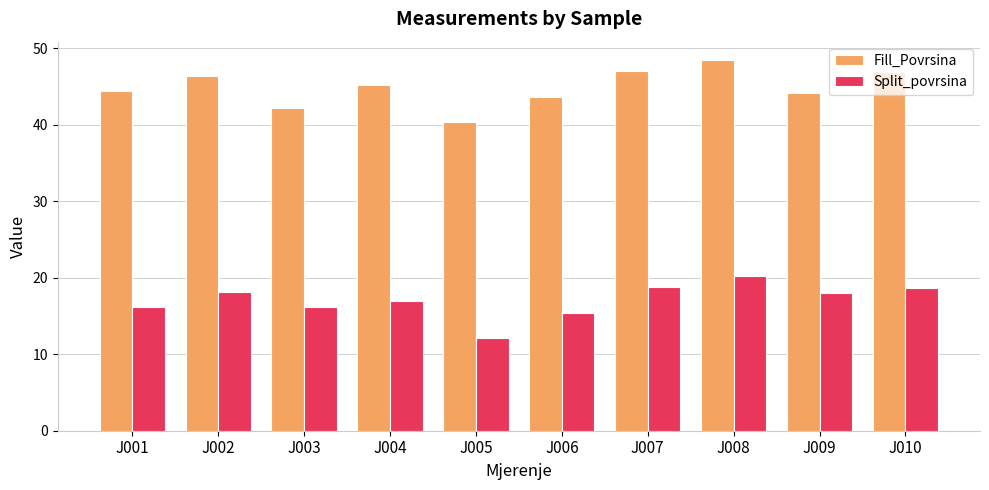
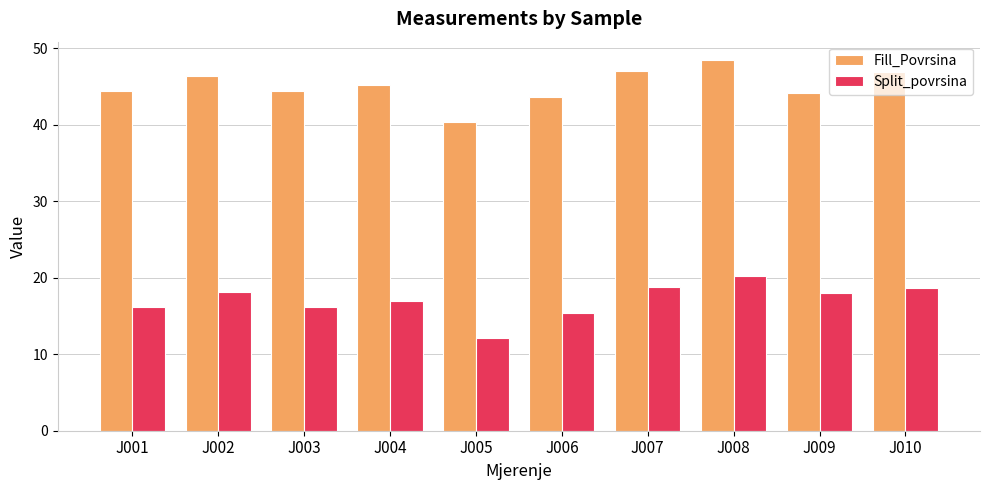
Fill_Povrsina, J003: 42 -> 44
